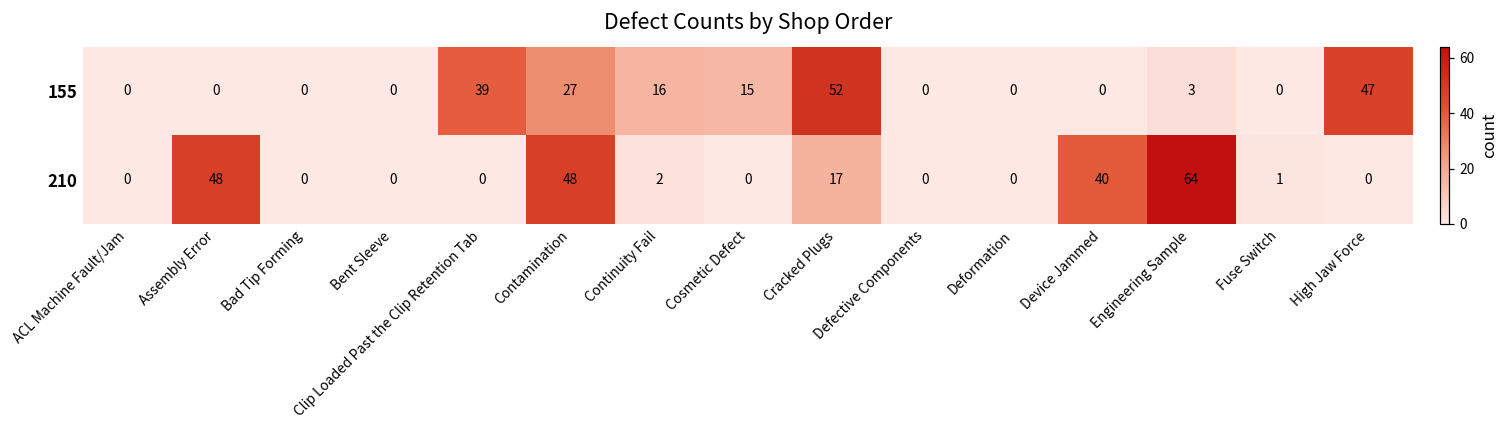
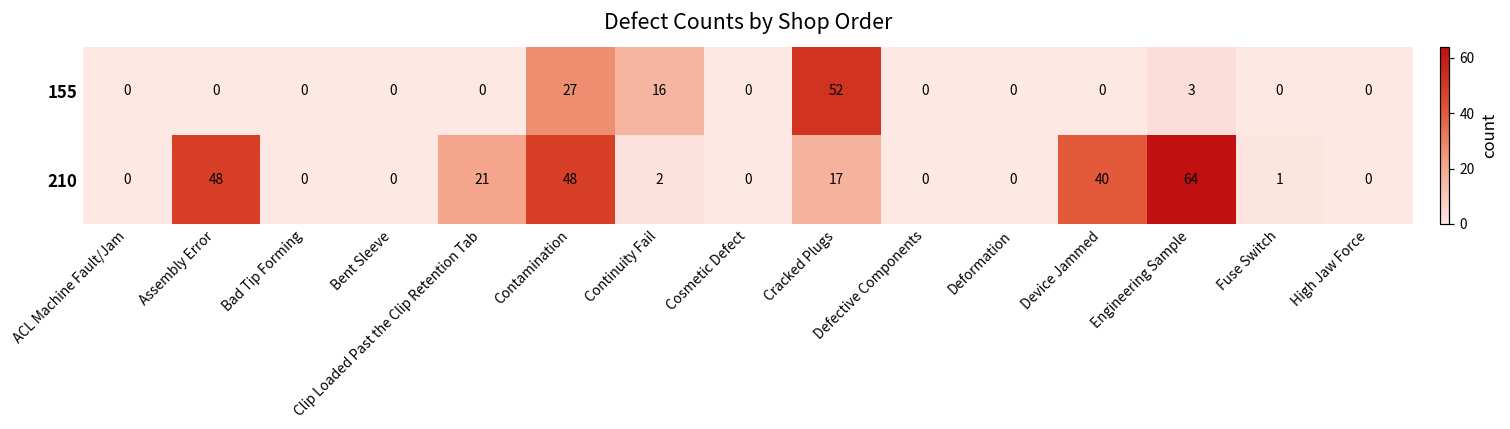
155, Clip Loaded Past the Clip Retention Tab: 39 -> 0
155, Cosmetic Defect: 15 -> 0
155, High Jaw Force: 47 -> 0
210, Clip Loaded Past the Clip Retention Tab: 0 -> 21
